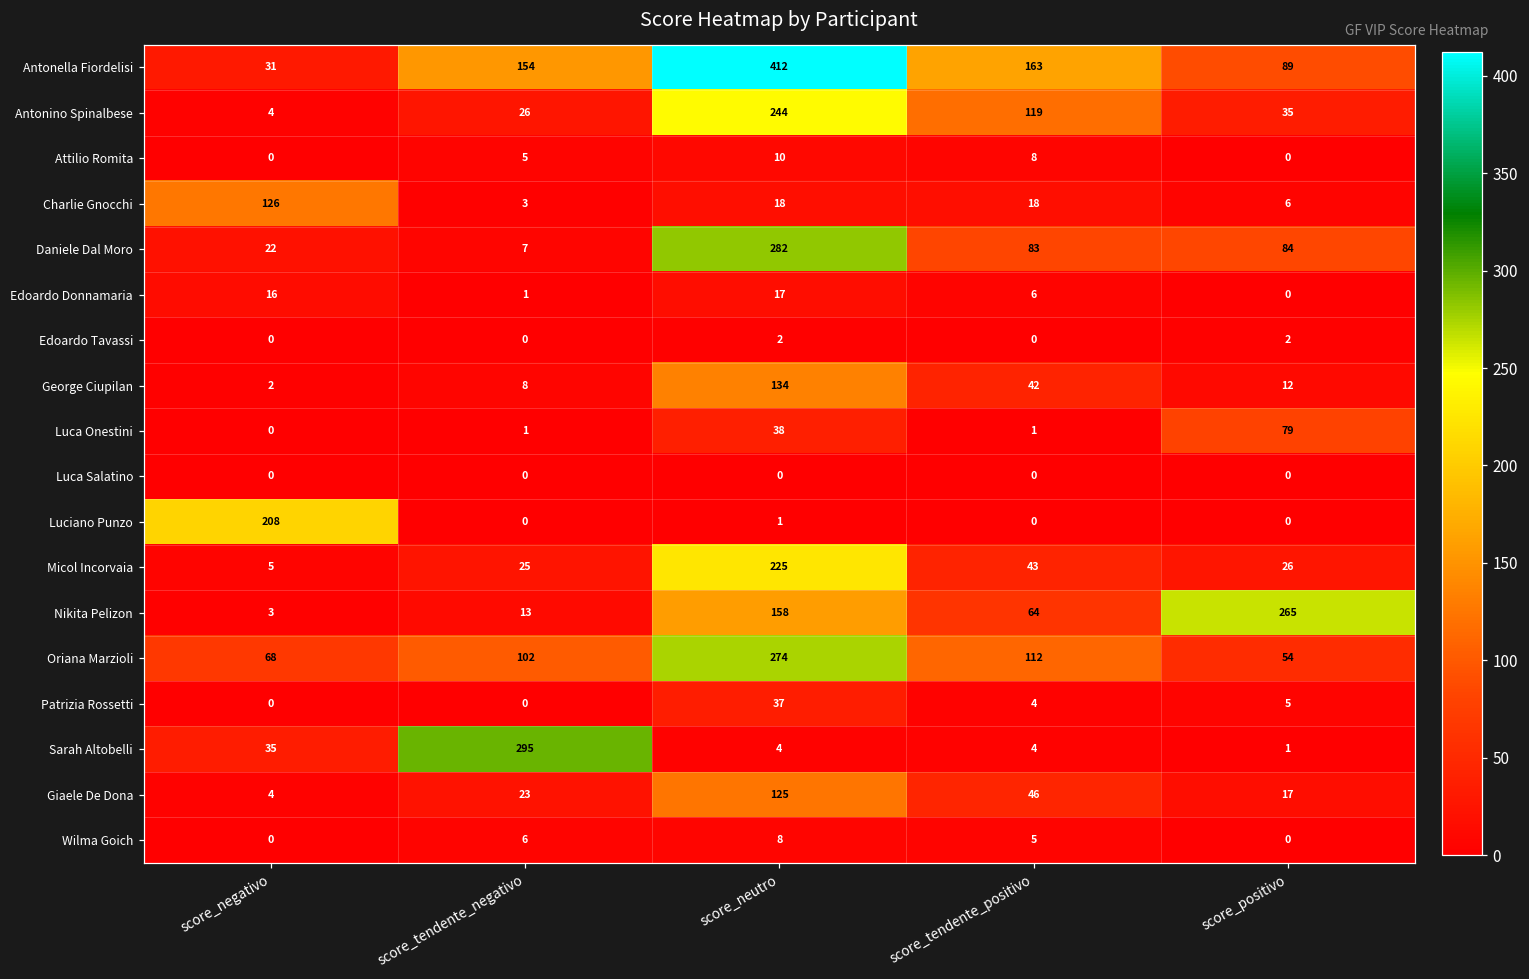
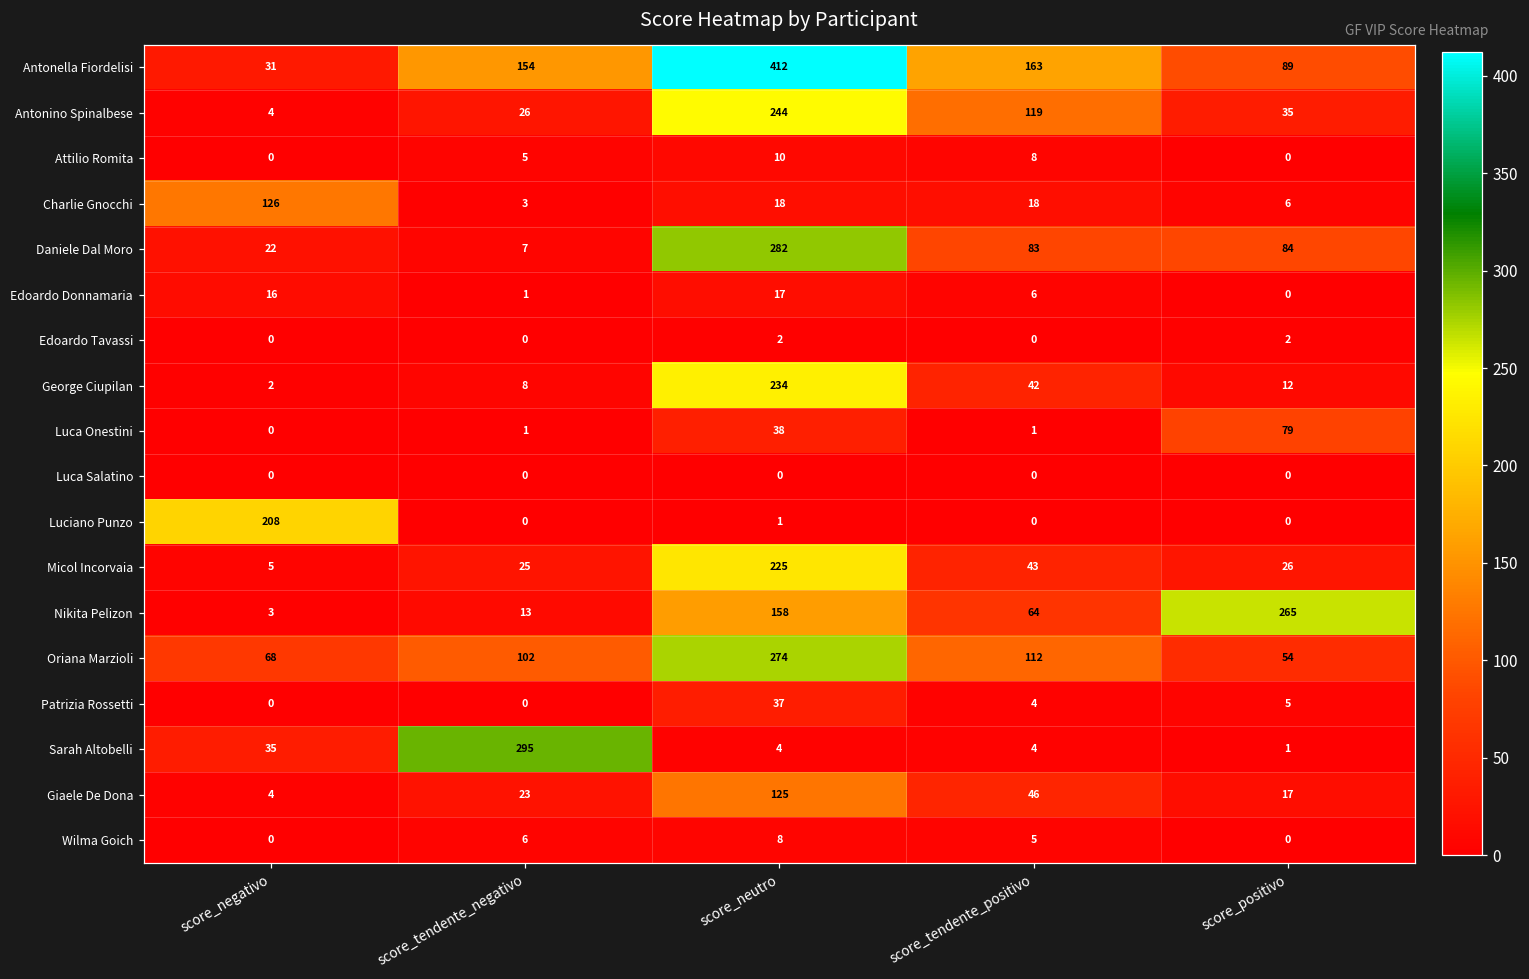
George Ciupilan, score_neutro: 134 -> 234
